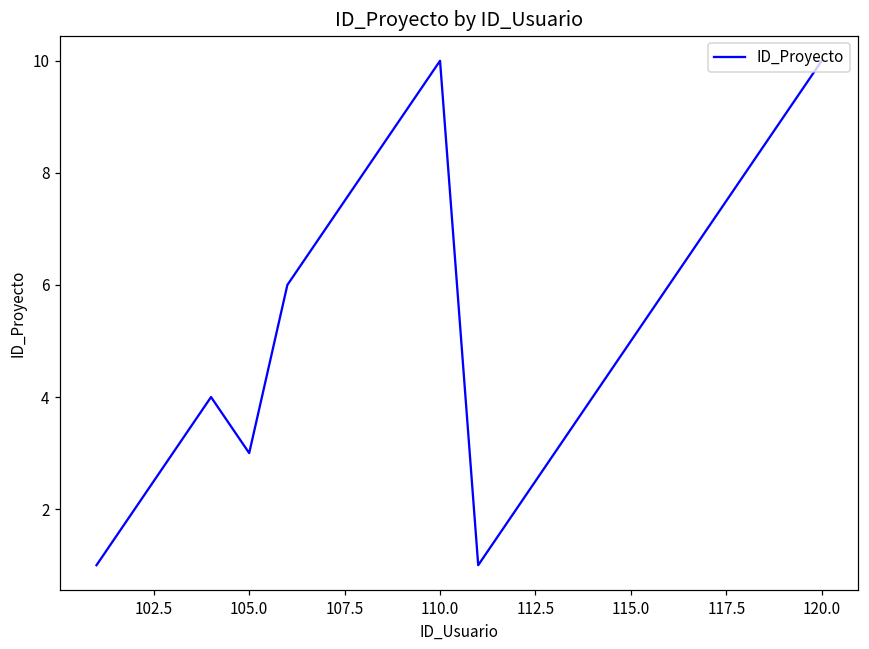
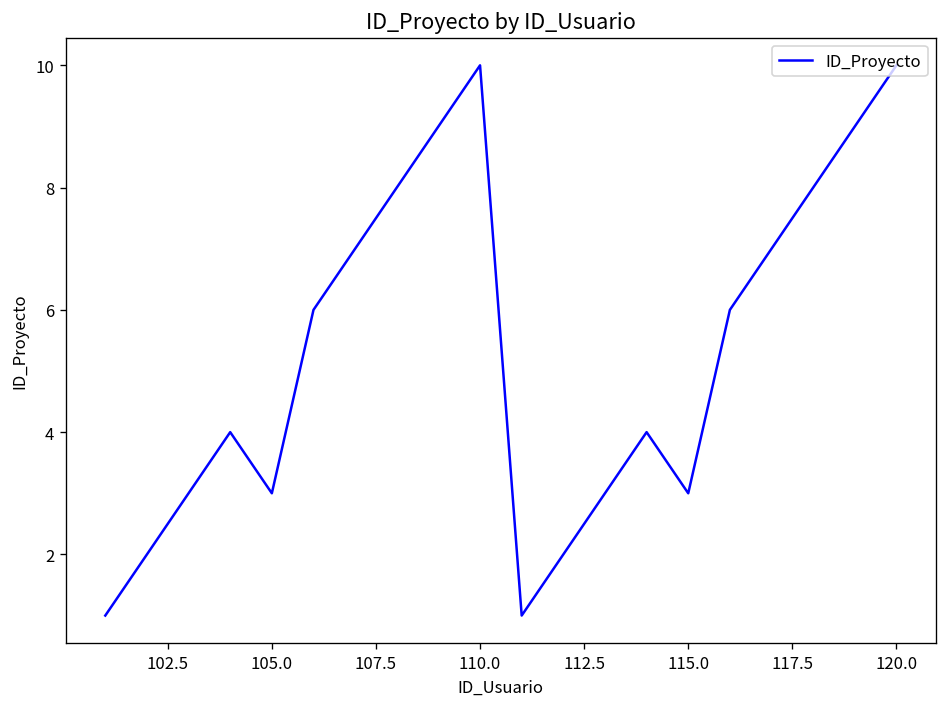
115.0: 5 -> 3
